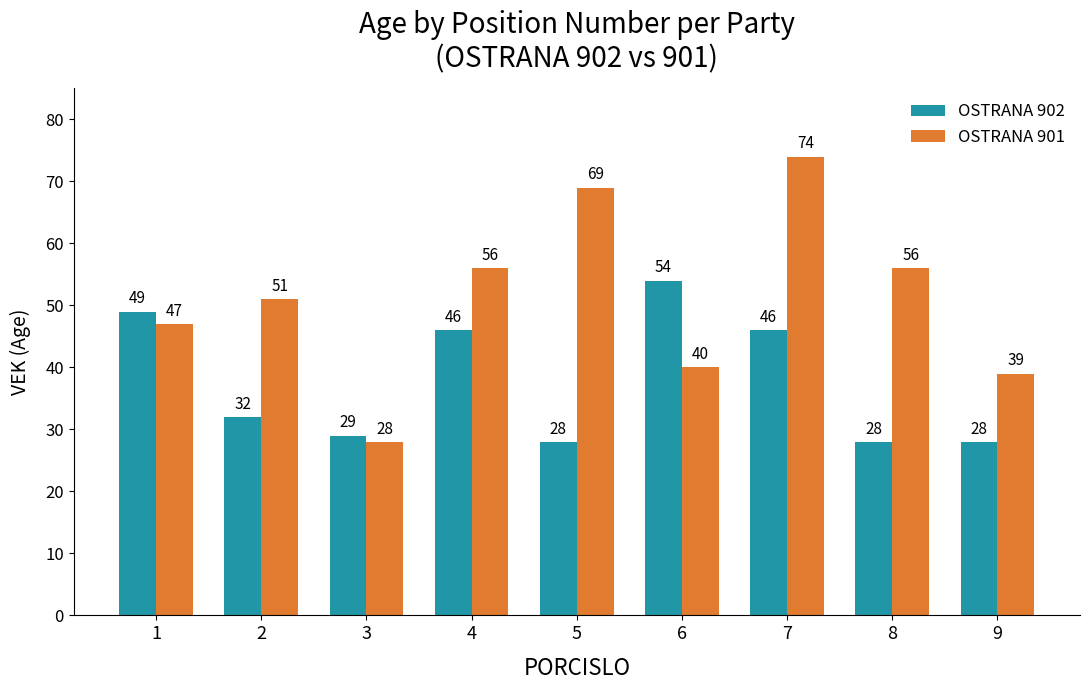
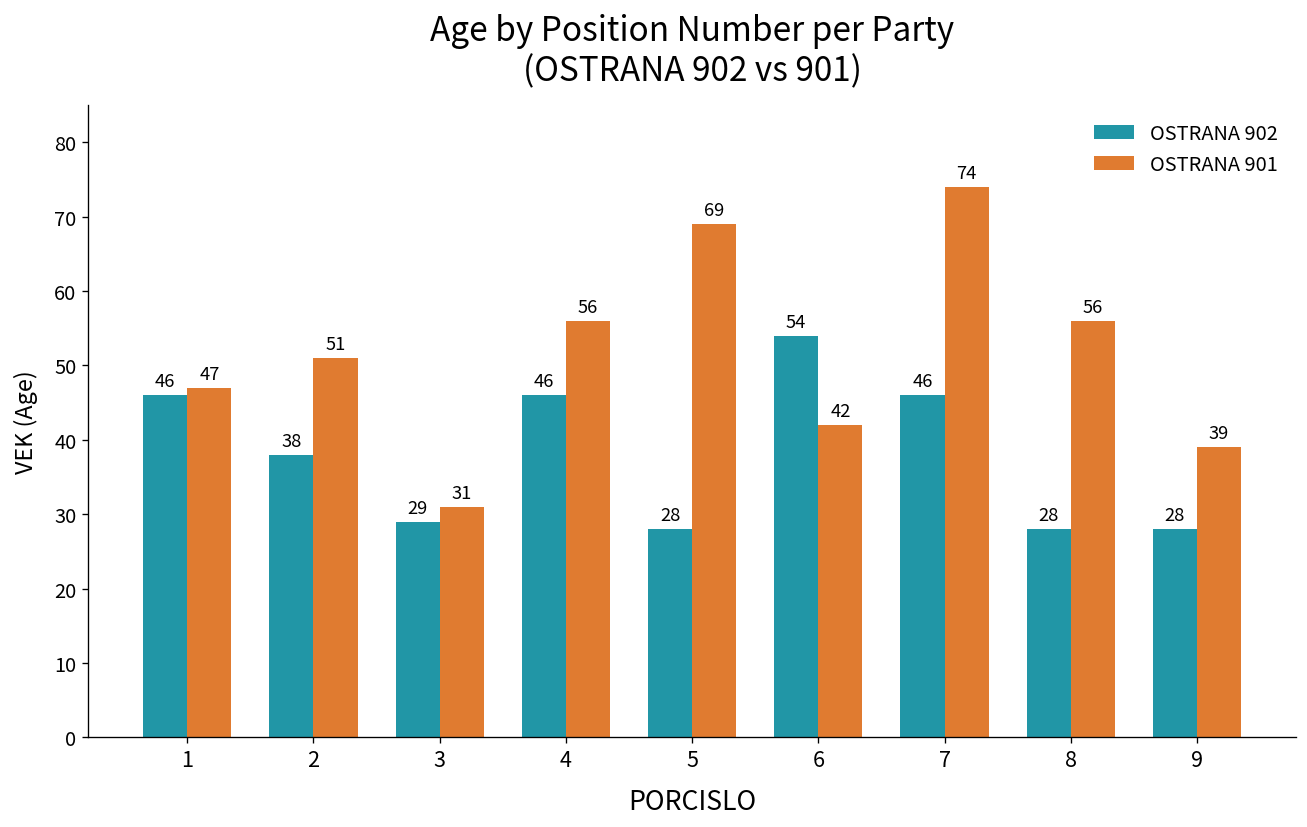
OSTRANA 902, 1: 49 -> 46
OSTRANA 902, 2: 32 -> 38
OSTRANA 901, 3: 28 -> 31
OSTRANA 901, 6: 40 -> 42
